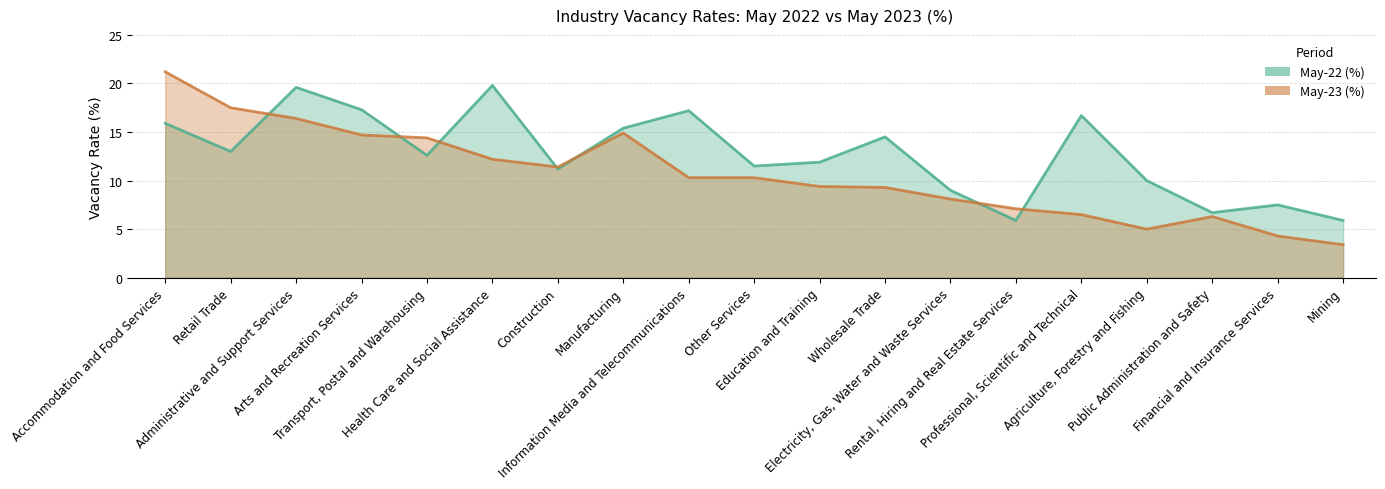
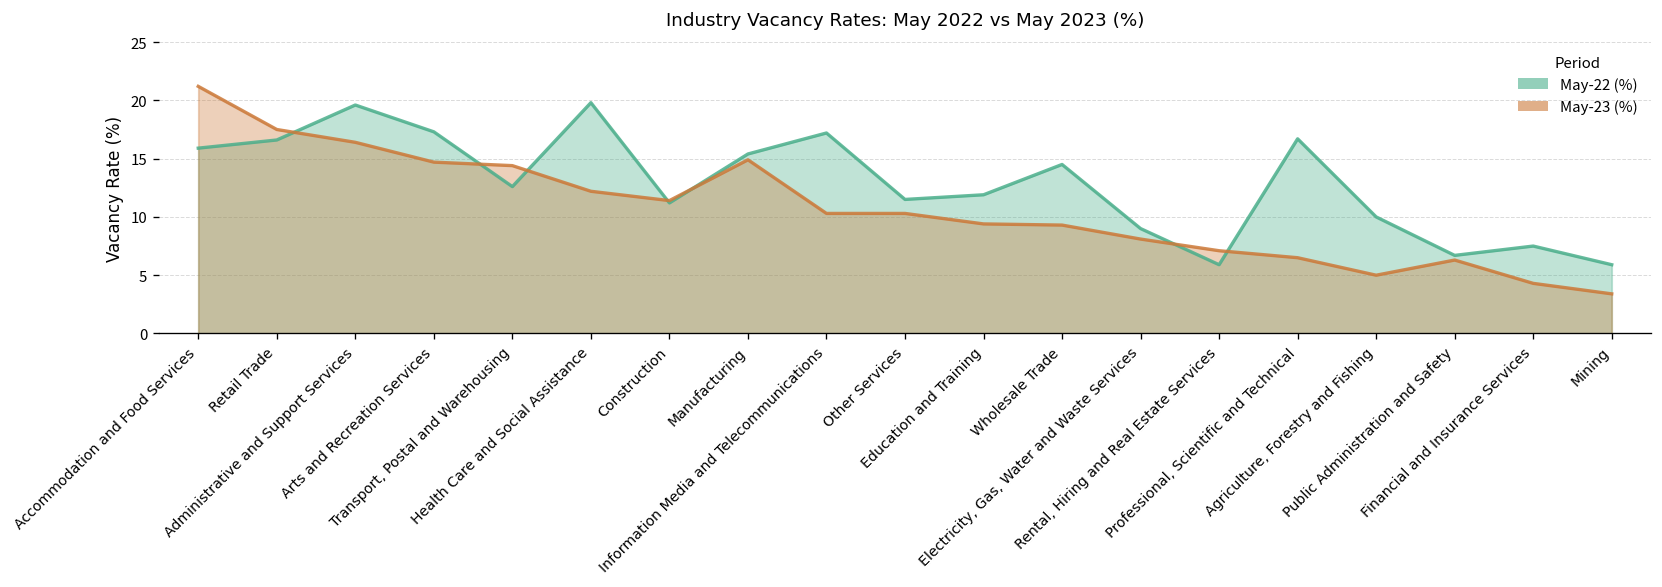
May-22 (%), Retail Trade: 13 -> 17
